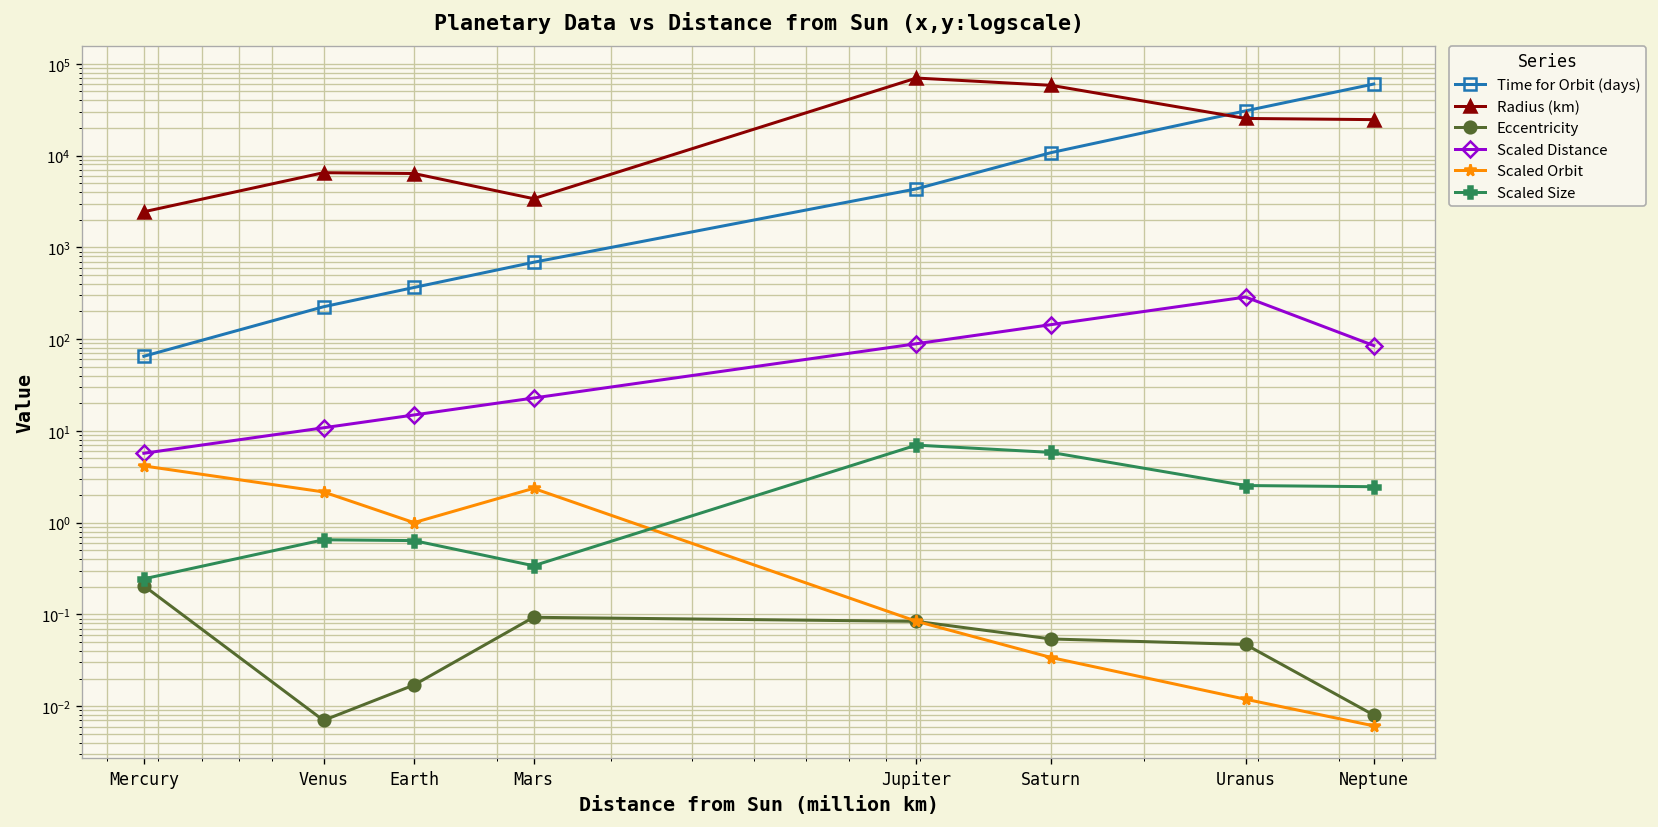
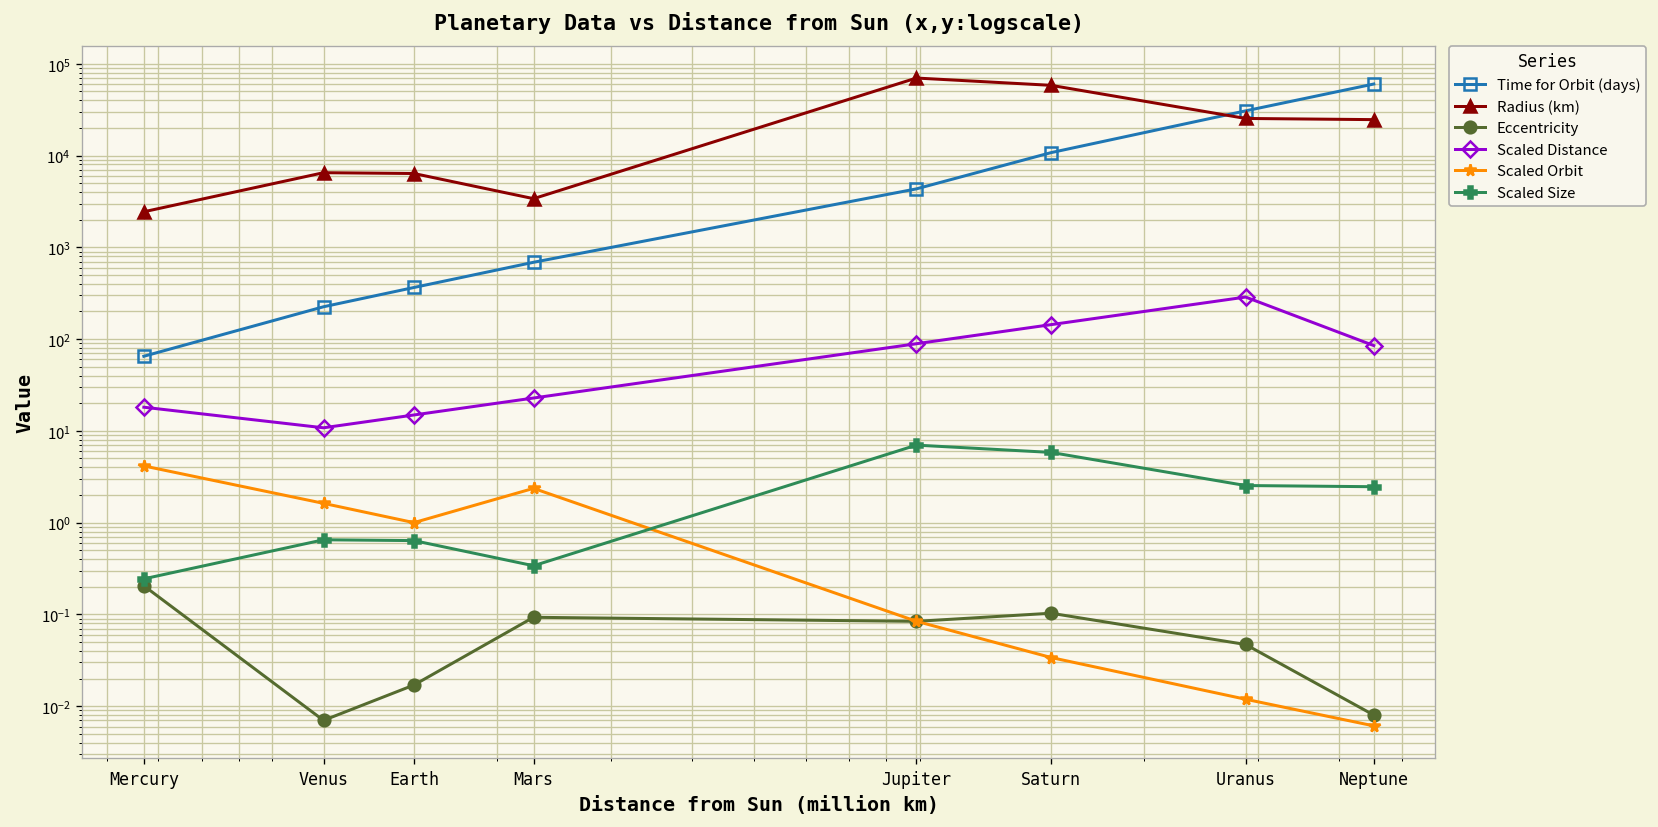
Scaled Distance, Mercury: 6 -> 18
Scaled Orbit, Venus: 2.2 -> 1.6
Eccentricity, Saturn: 0.05 -> 0.10
